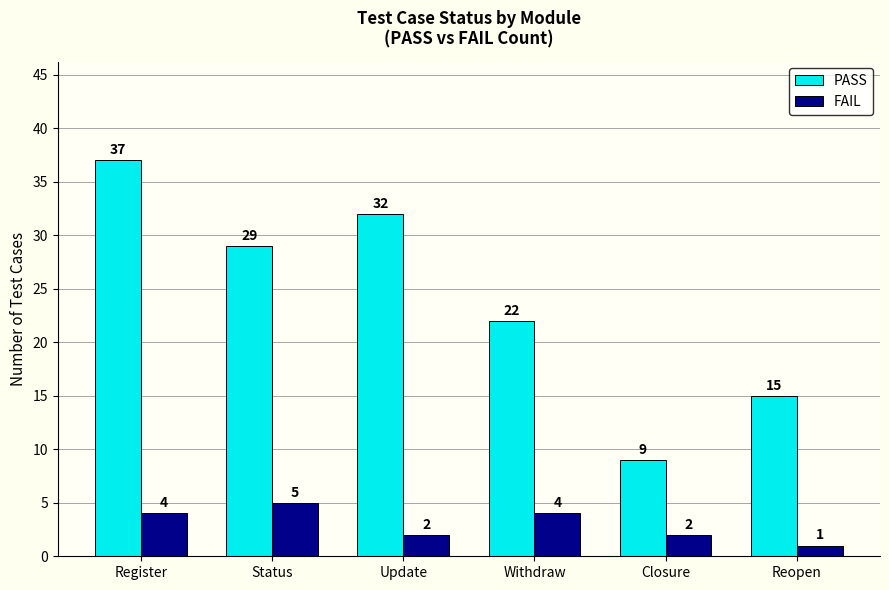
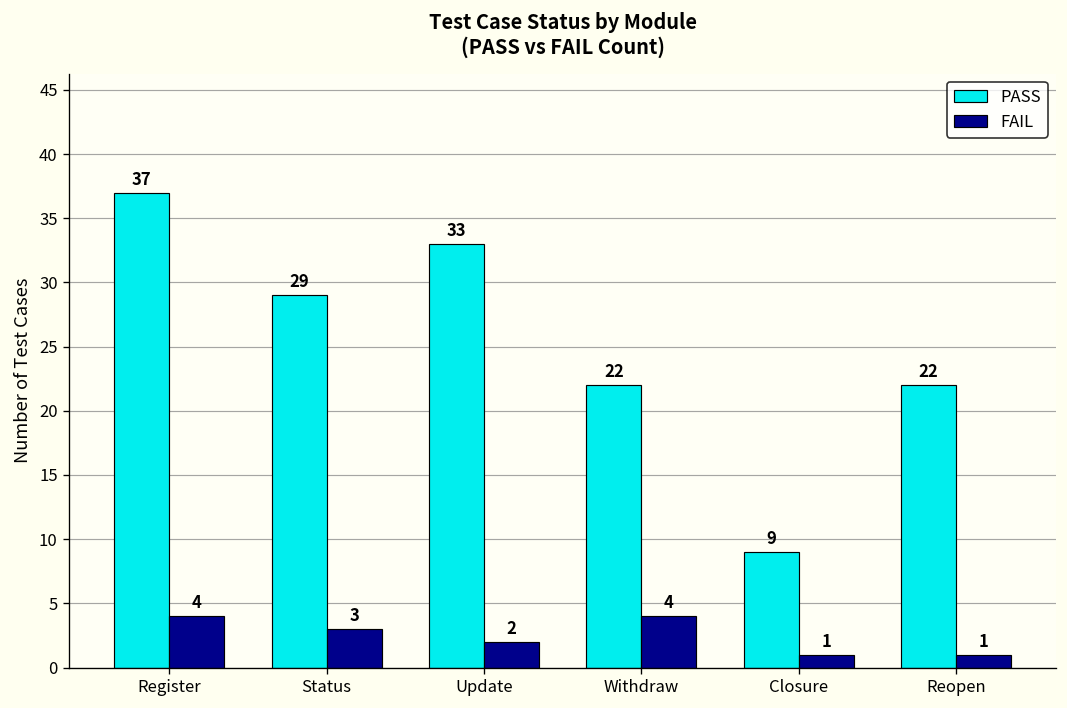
FAIL, Status: 5 -> 3
PASS, Update: 32 -> 33
FAIL, Closure: 2 -> 1
PASS, Reopen: 15 -> 22
